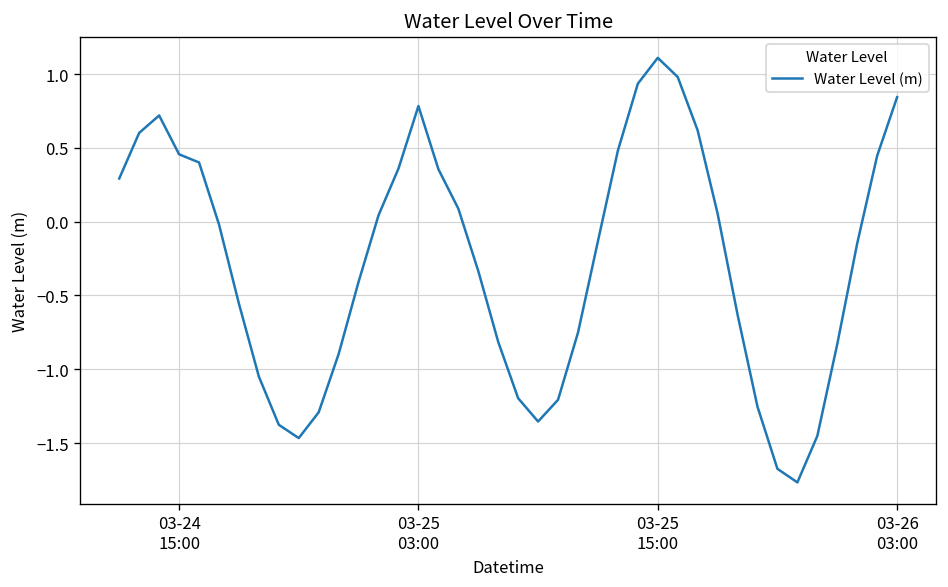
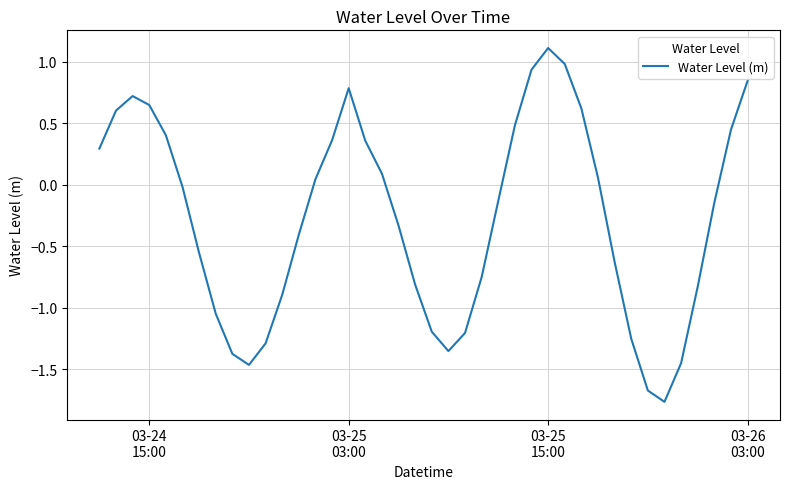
03-24 15:00: 0.46 -> 0.65
